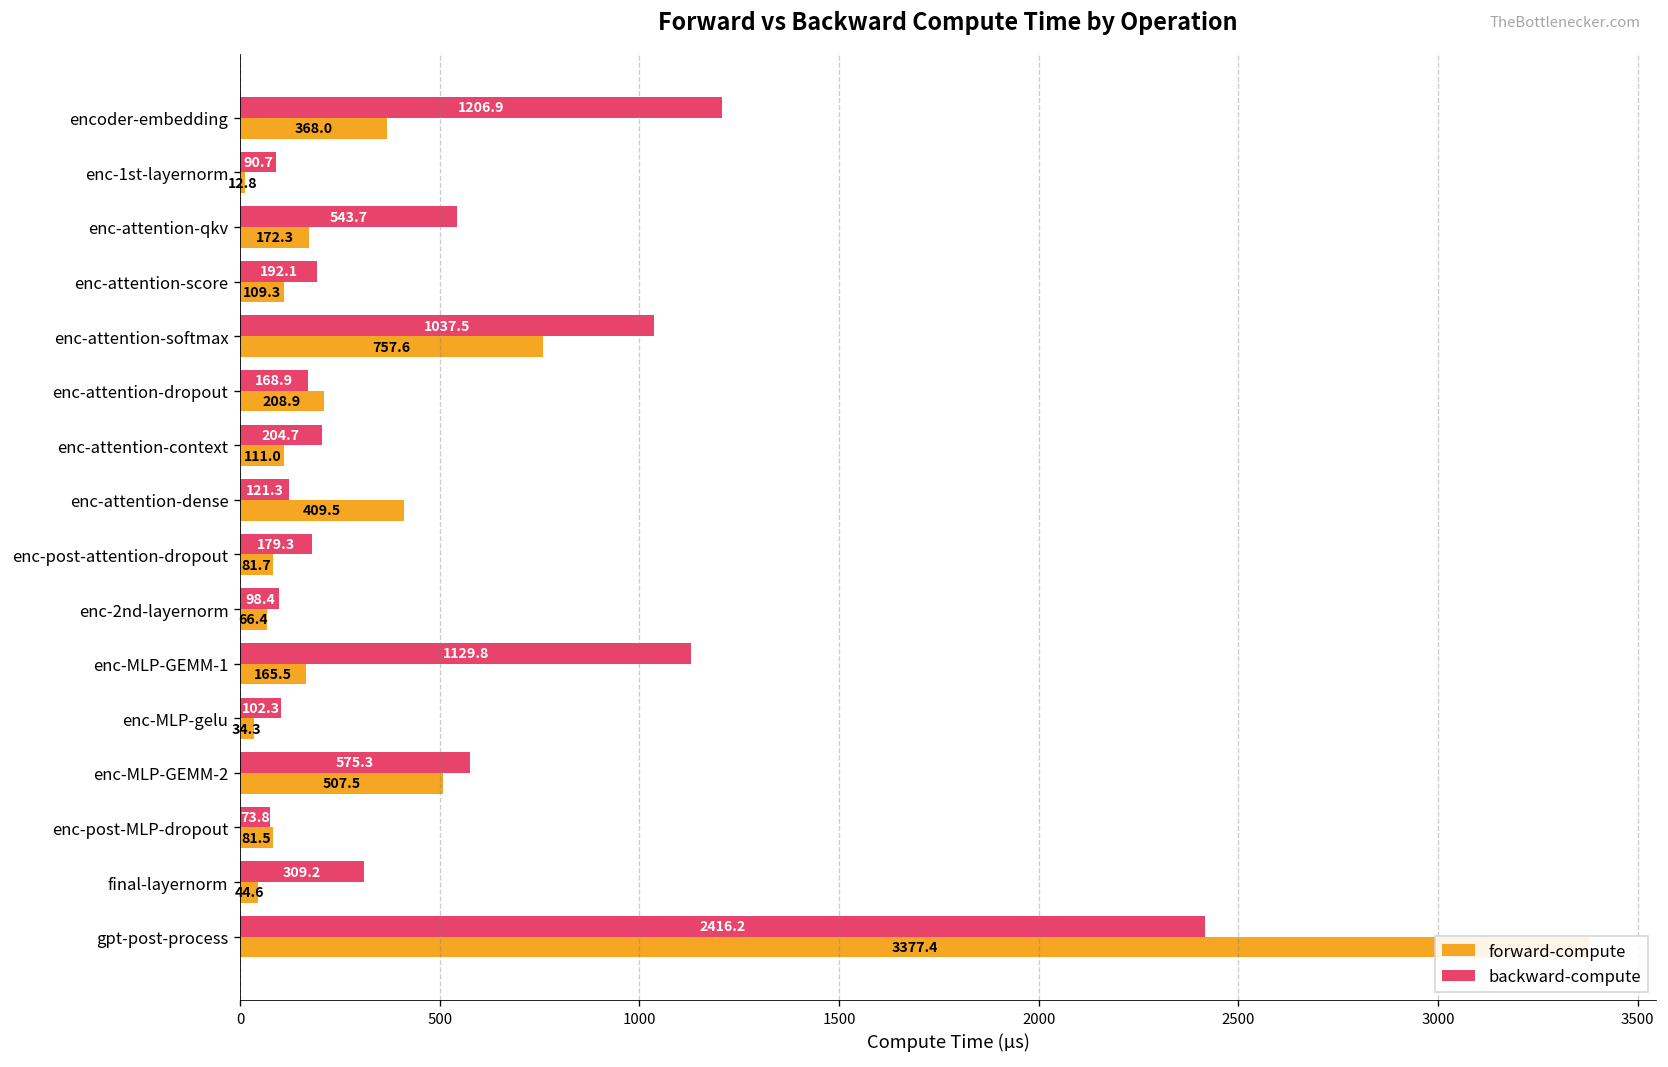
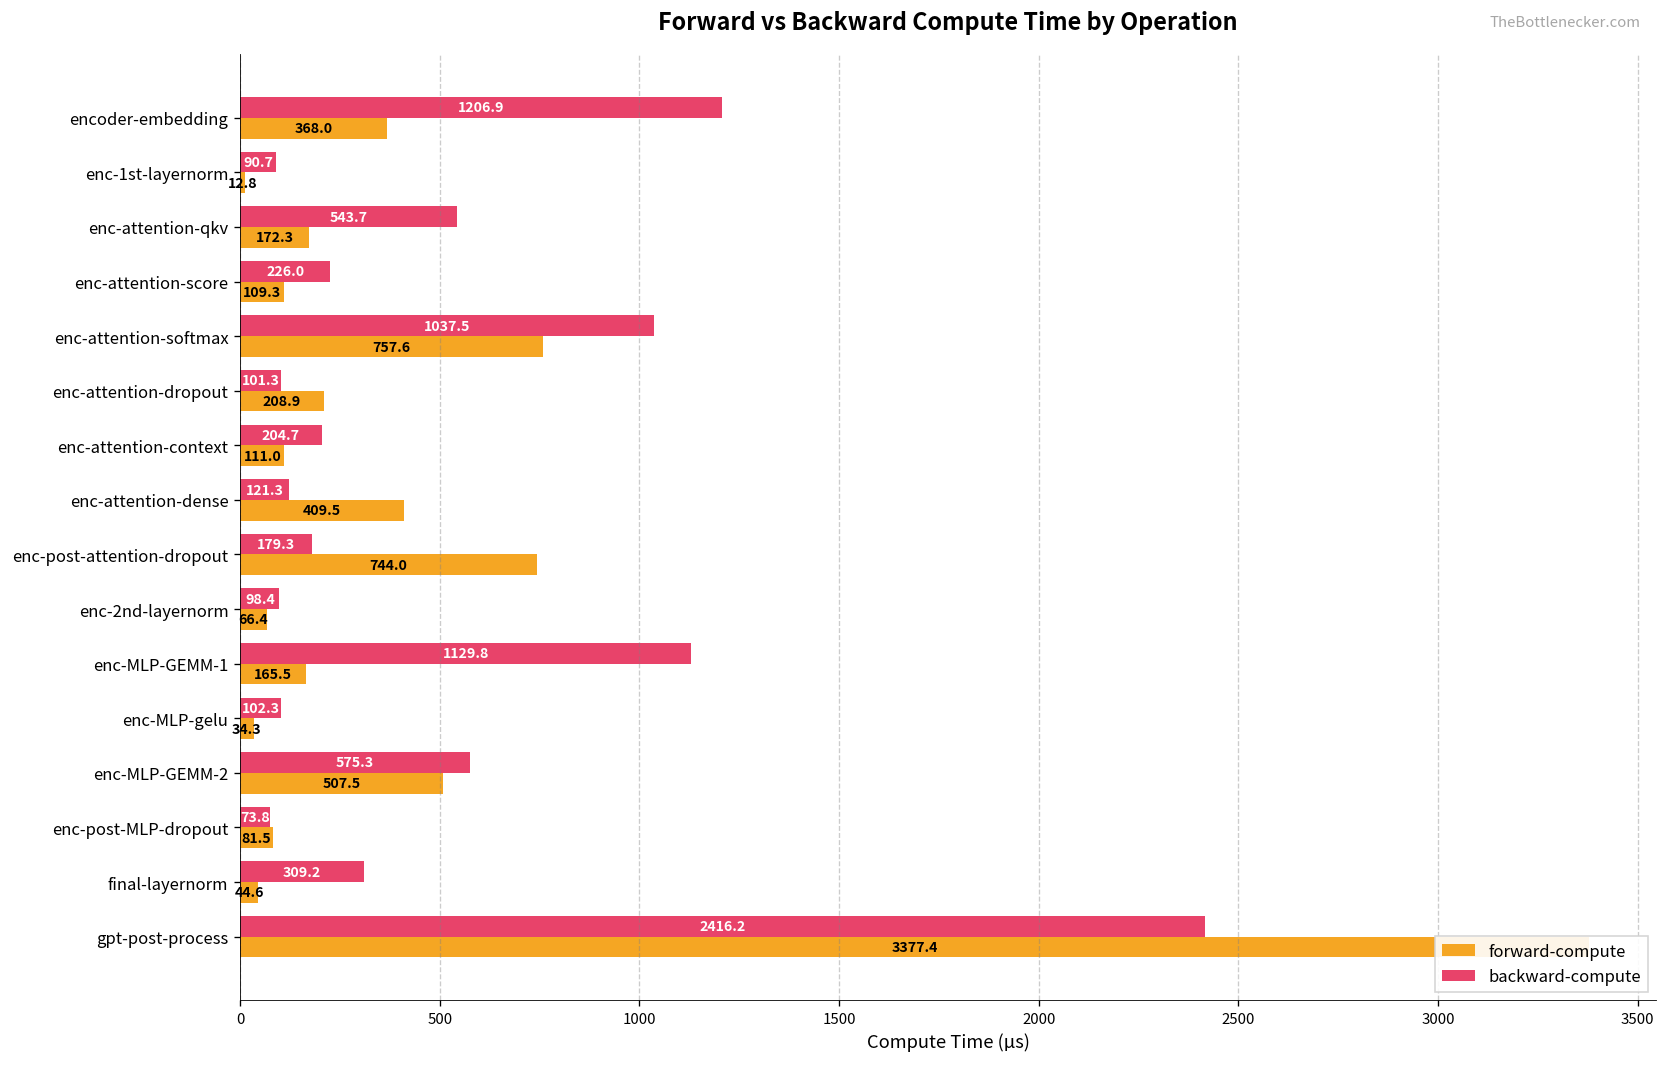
backward-compute, enc-attention-score: 192.1 -> 226.0
backward-compute, enc-attention-dropout: 168.9 -> 101.3
forward-compute, enc-post-attention-dropout: 81.7 -> 744.0
